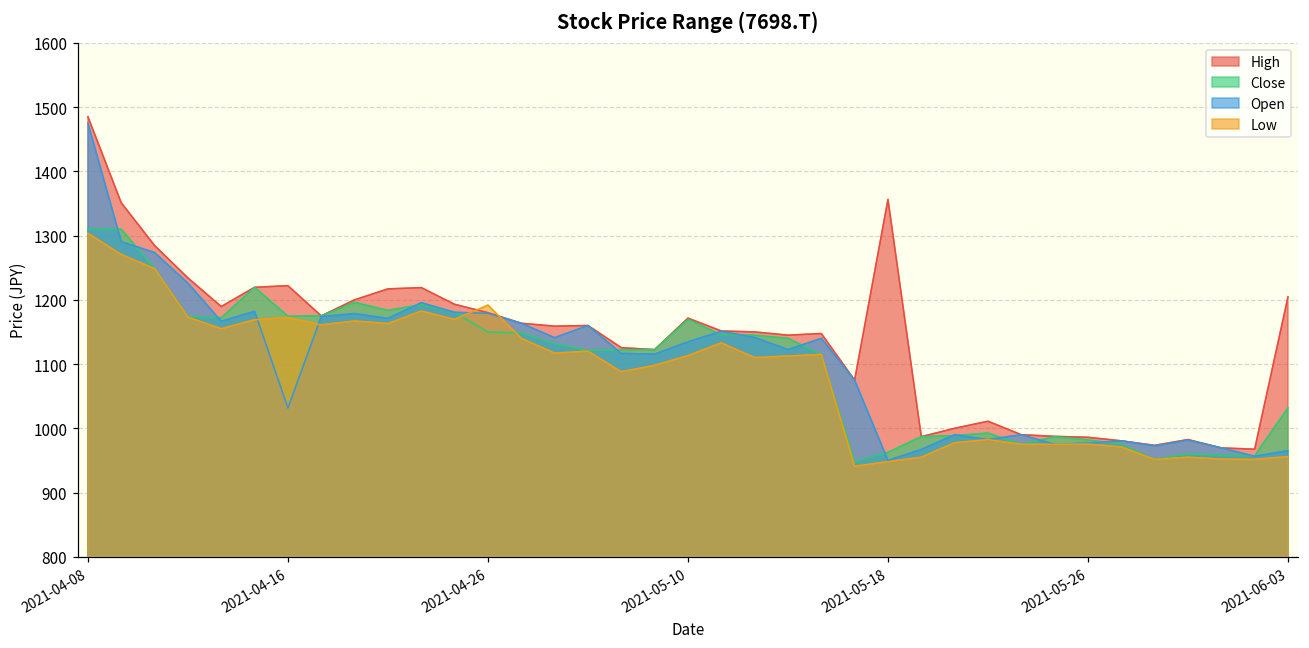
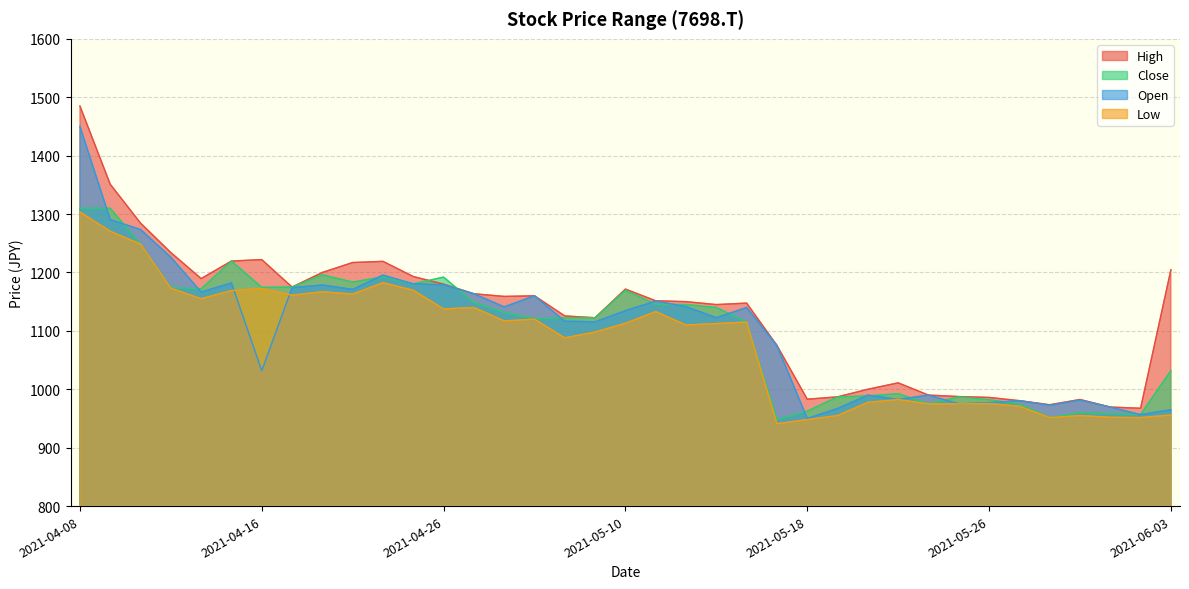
Open, 2021-04-08: 1480 -> 1450
Close, 2021-04-26: 1150 -> 1190
Low, 2021-04-26: 1190 -> 1140
High, 2021-05-18: 1360 -> 980
